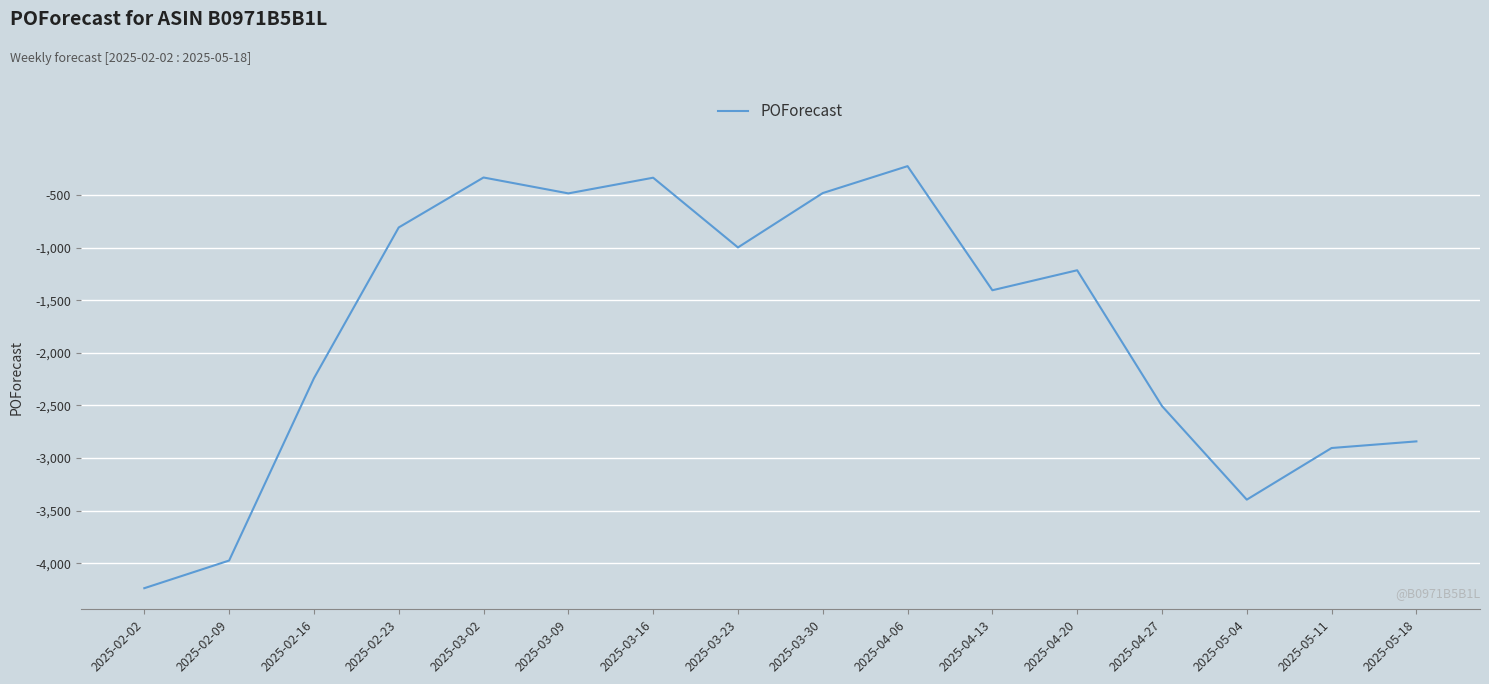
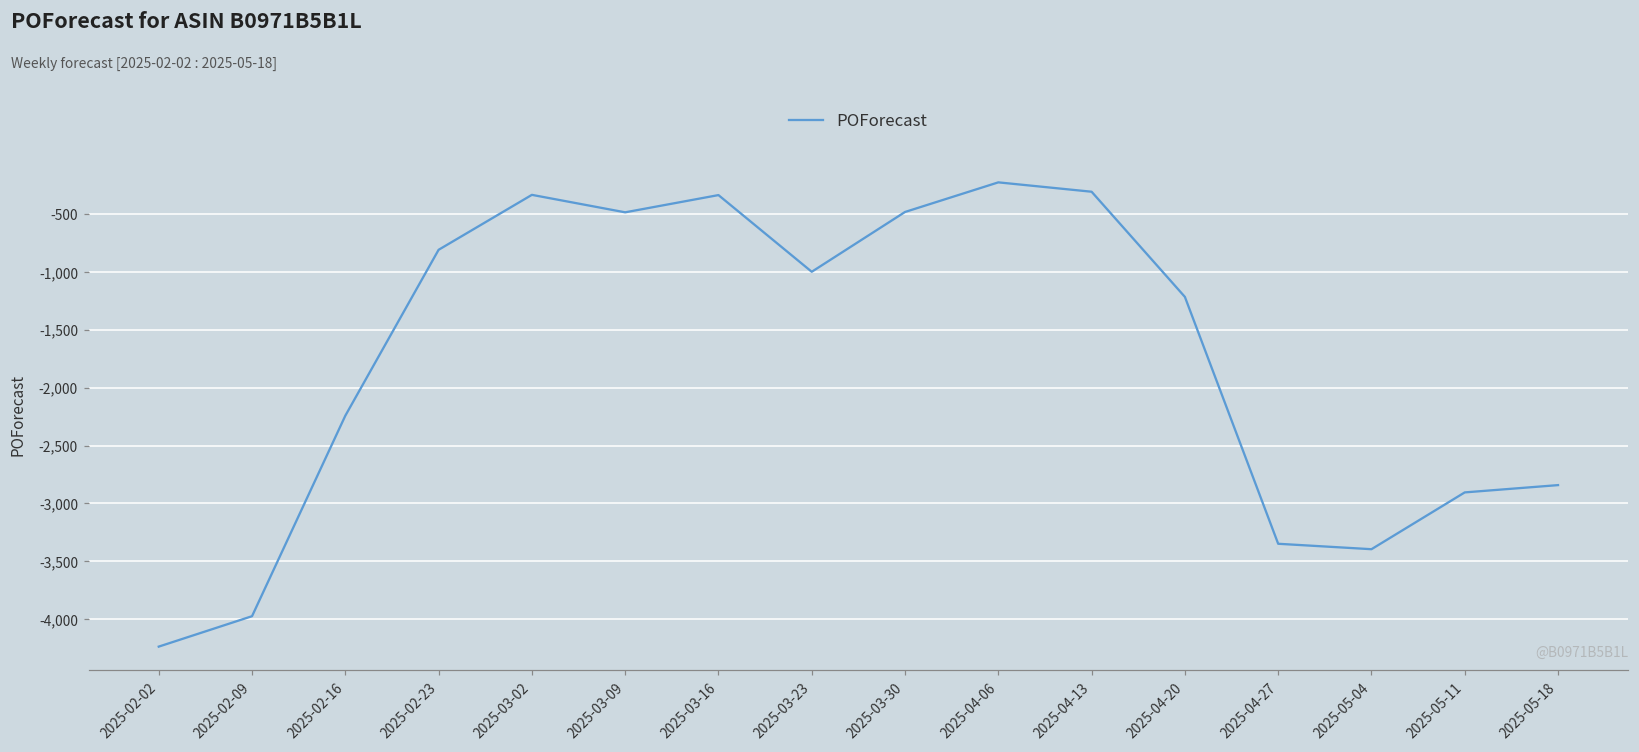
2025-04-13: -1,410 -> -310
2025-04-27: -2,510 -> -3,350
